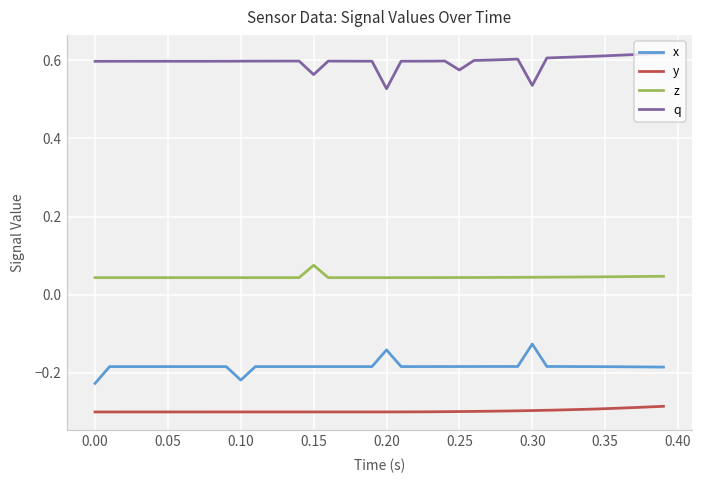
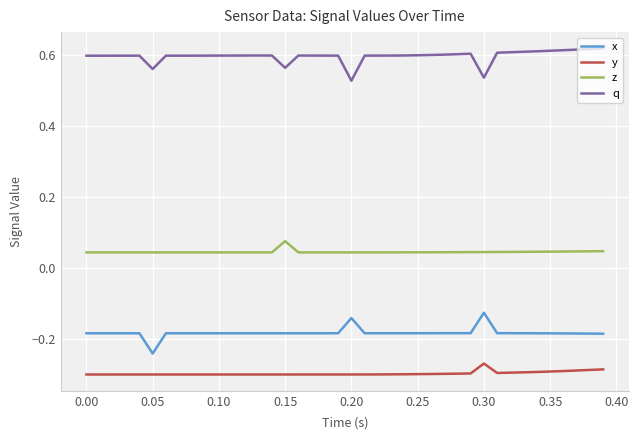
x, 0.00: -0.23 -> -0.18
x, 0.05: -0.18 -> -0.24
q, 0.05: 0.60 -> 0.56
x, 0.10: -0.22 -> -0.18
q, 0.25: 0.57 -> 0.60
y, 0.30: -0.30 -> -0.27
